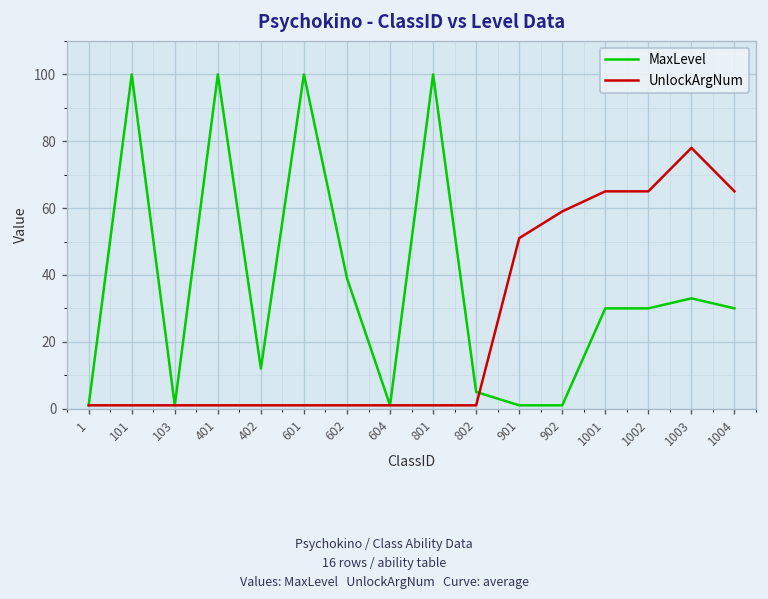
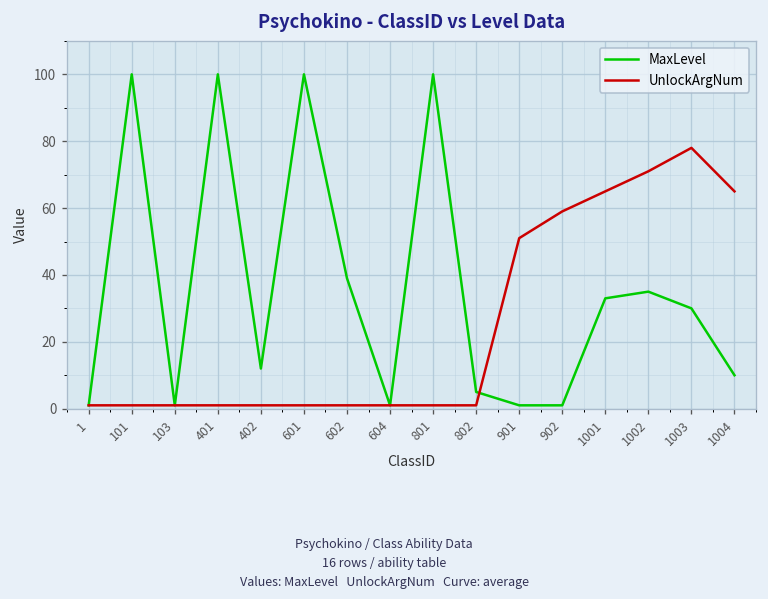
MaxLevel, 1001: 30 -> 33
MaxLevel, 1002: 30 -> 35
UnlockArgNum, 1002: 65 -> 71
MaxLevel, 1003: 33 -> 30
MaxLevel, 1004: 30 -> 10
